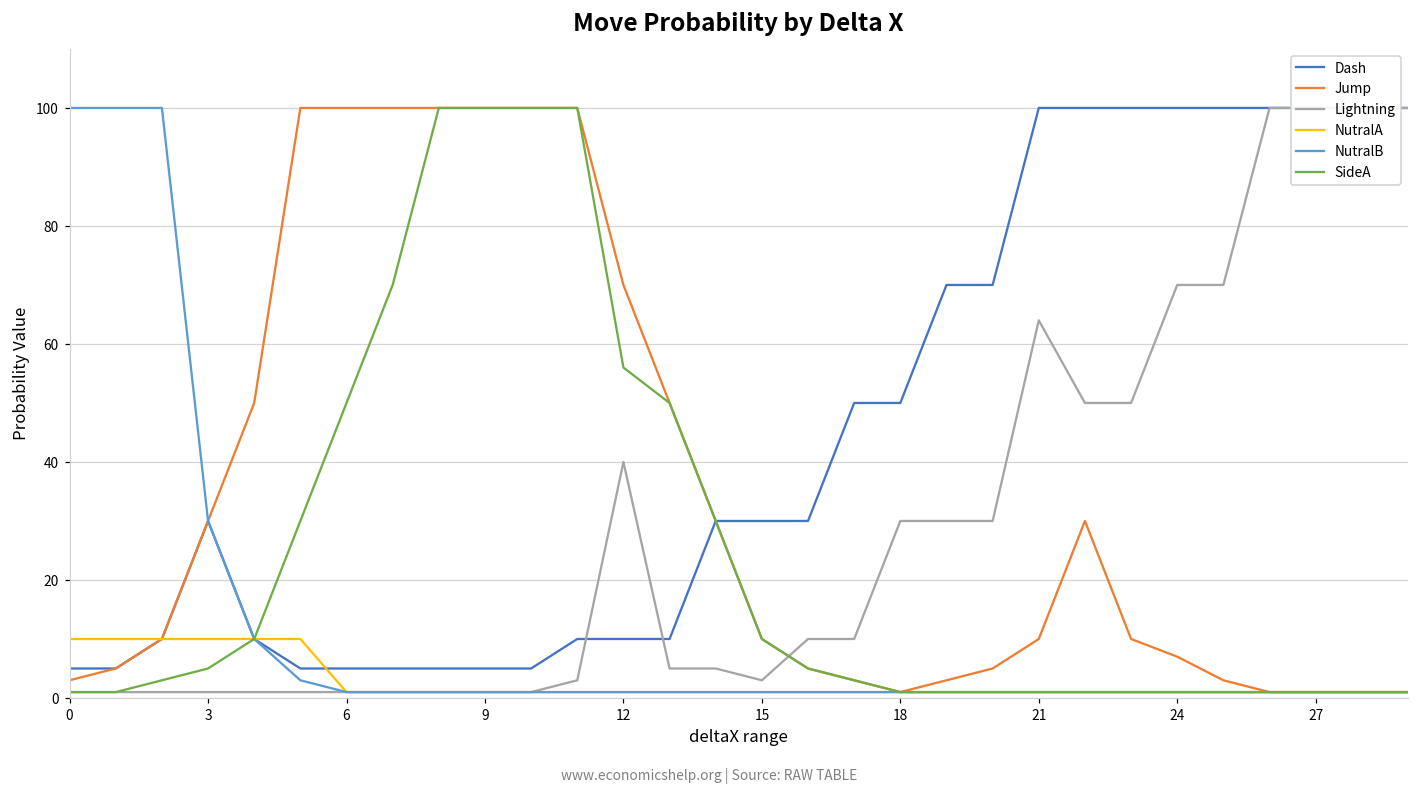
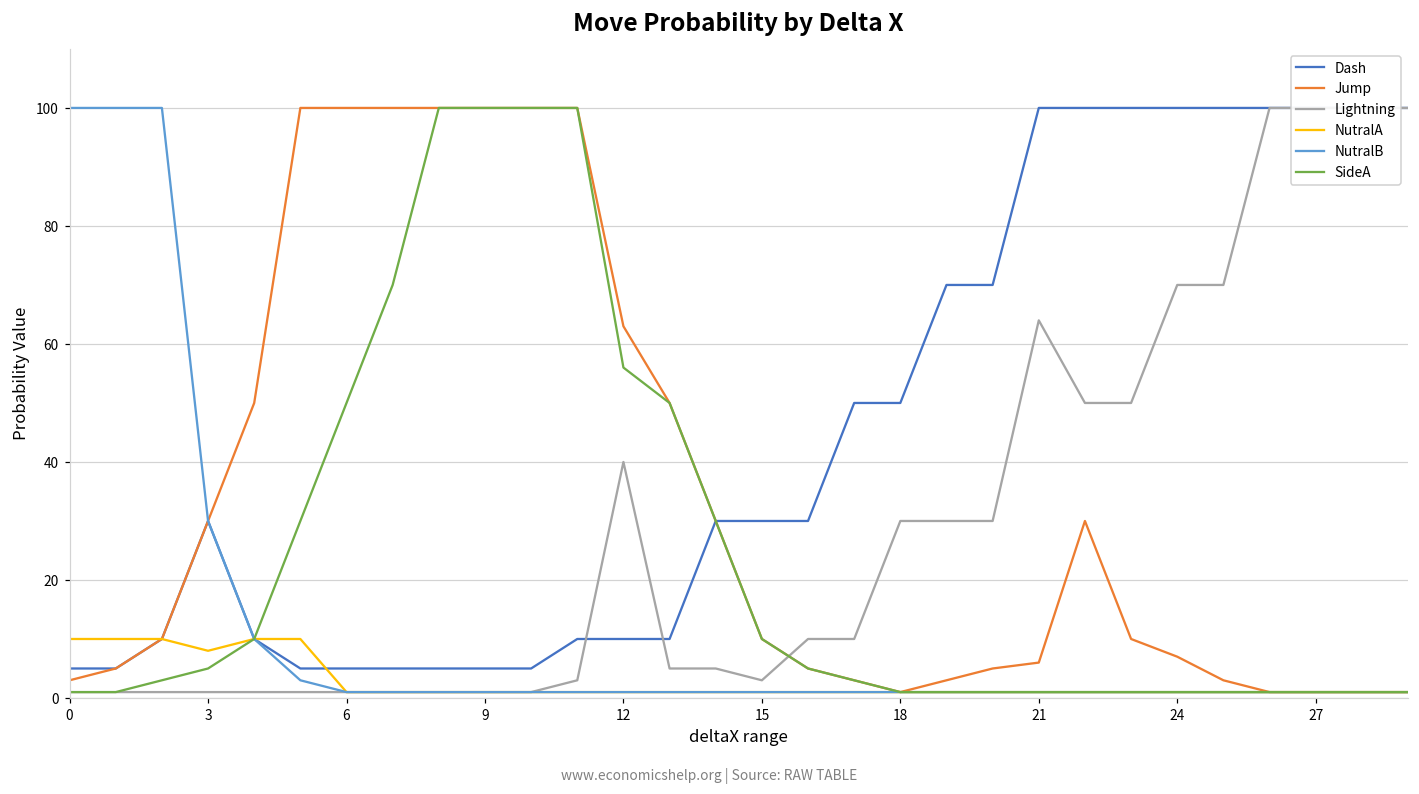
NutralA, 3: 10 -> 8
Jump, 12: 70 -> 63
Jump, 21: 10 -> 6
